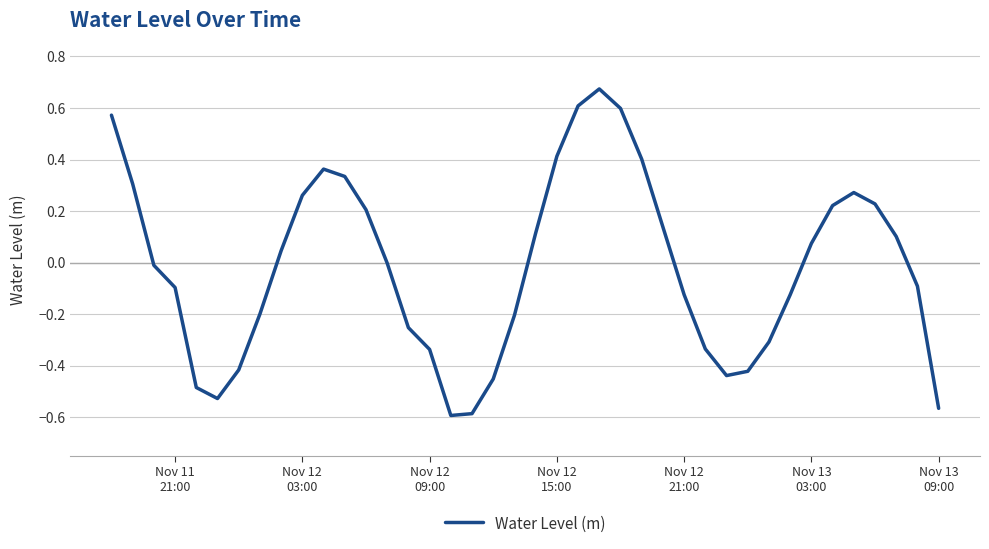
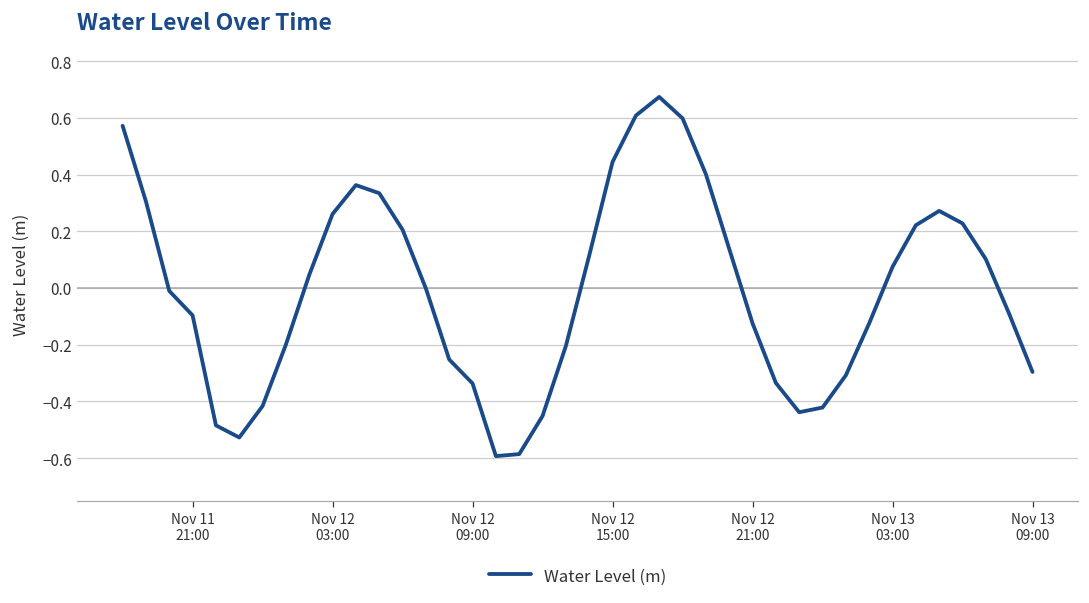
Nov 12 15:00: 0.41 -> 0.44
Nov 13 09:00: -0.57 -> -0.30
